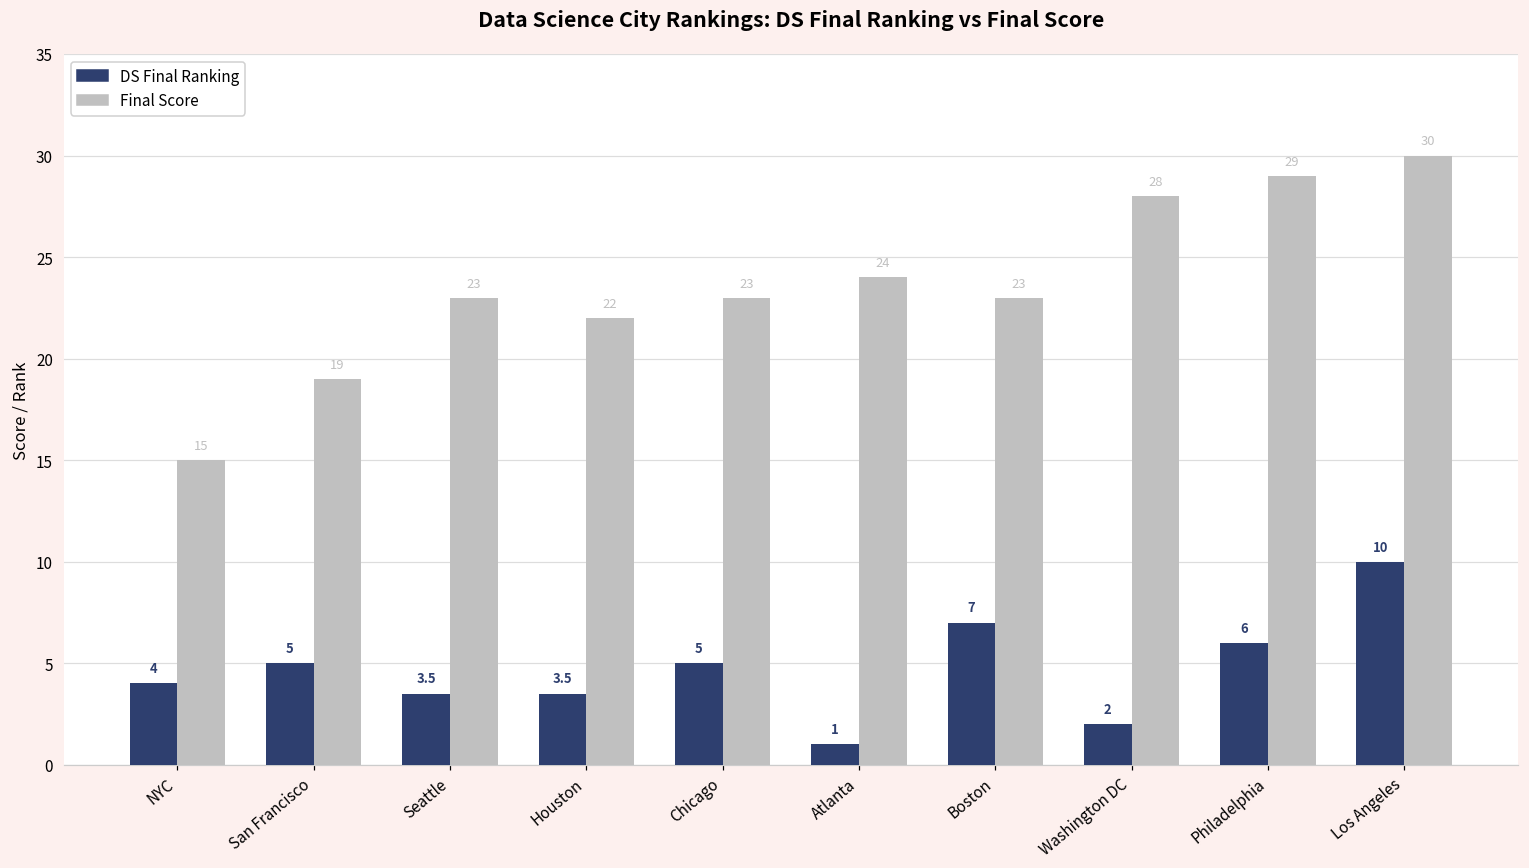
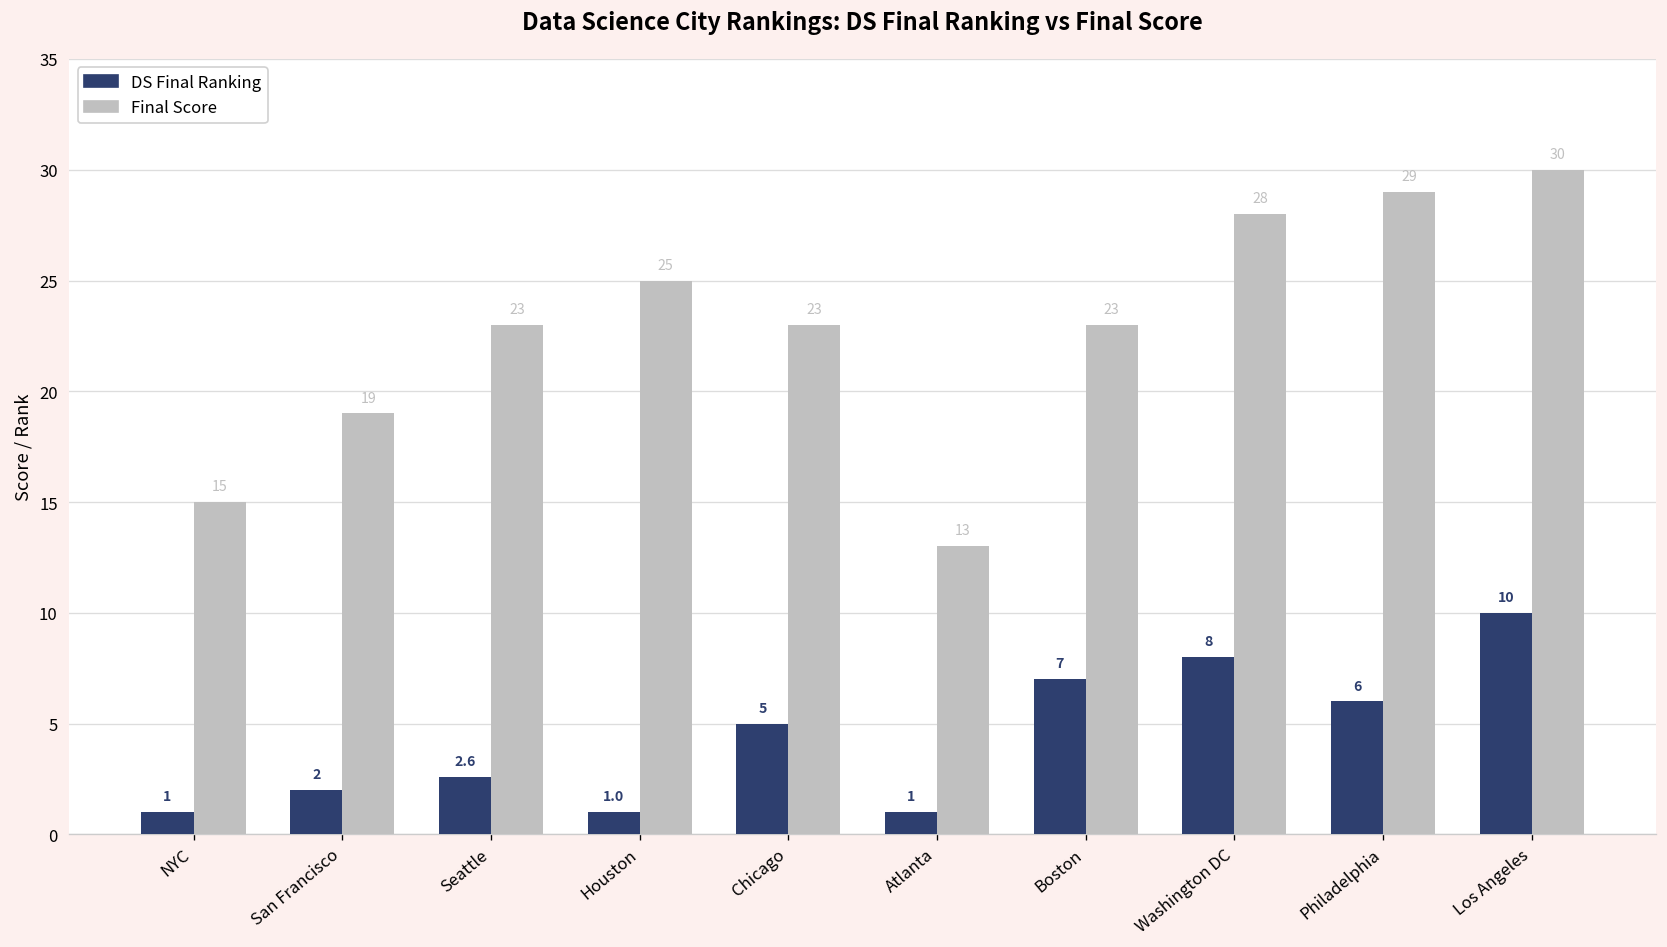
DS Final Ranking, NYC: 4 -> 1
DS Final Ranking, San Francisco: 5 -> 2
DS Final Ranking, Seattle: 3.5 -> 2.6
DS Final Ranking, Houston: 3.5 -> 1.0
Final Score, Houston: 22 -> 25
Final Score, Atlanta: 24 -> 13
DS Final Ranking, Washington DC: 2 -> 8
